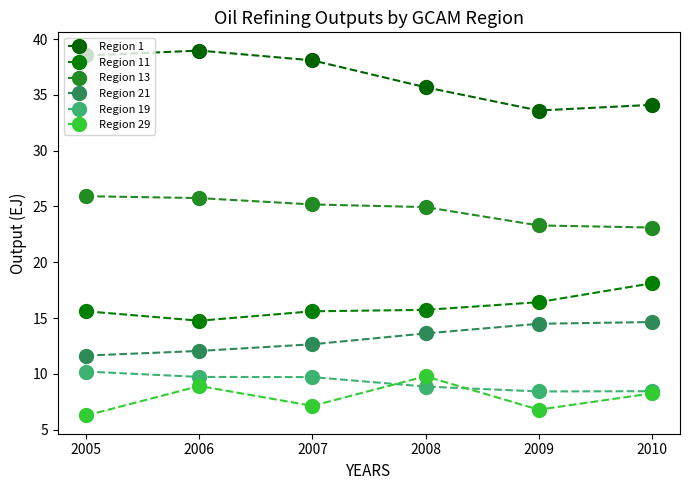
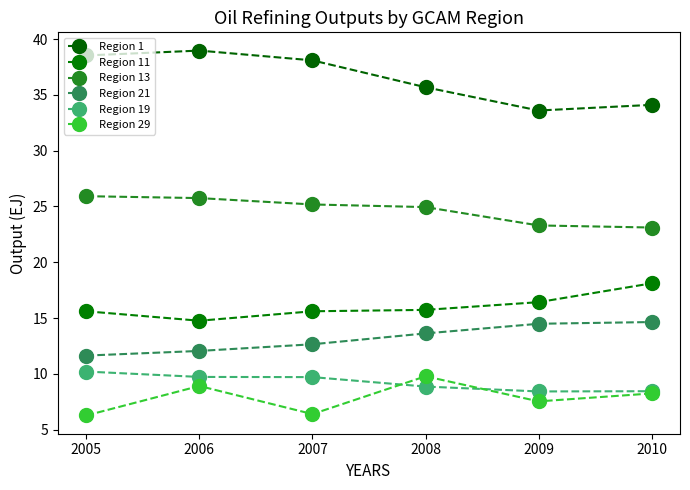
Region 29, 2007: 7.1 -> 6.4
Region 29, 2009: 6.8 -> 7.5
